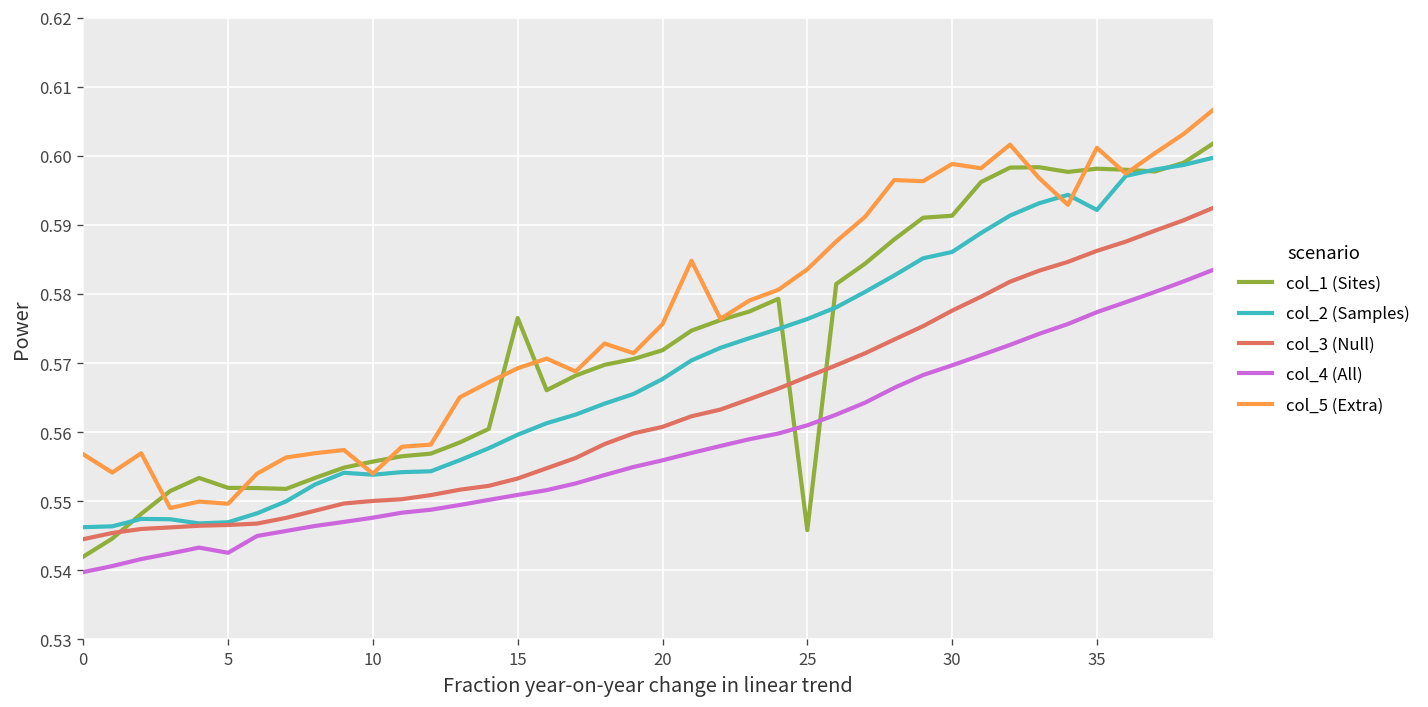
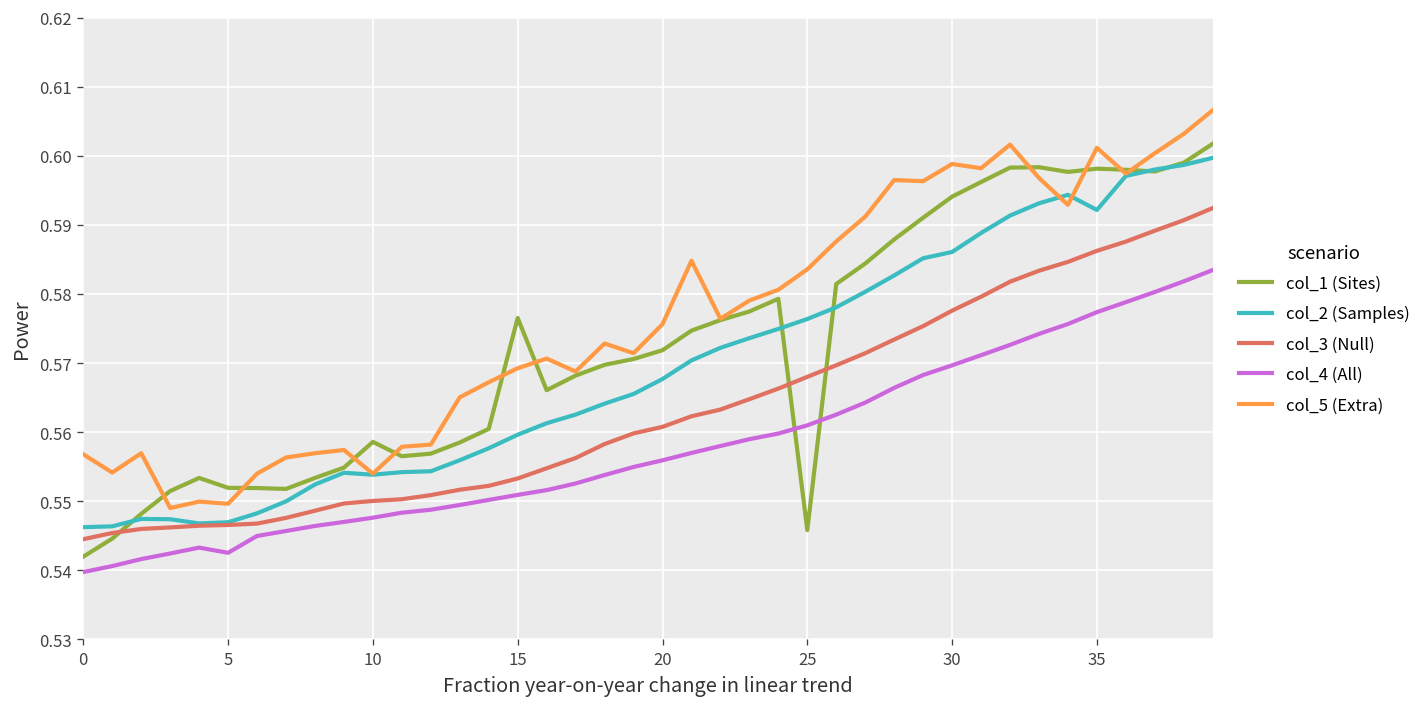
col_1 (Sites), 10: 0.556 -> 0.559
col_1 (Sites), 30: 0.591 -> 0.594
